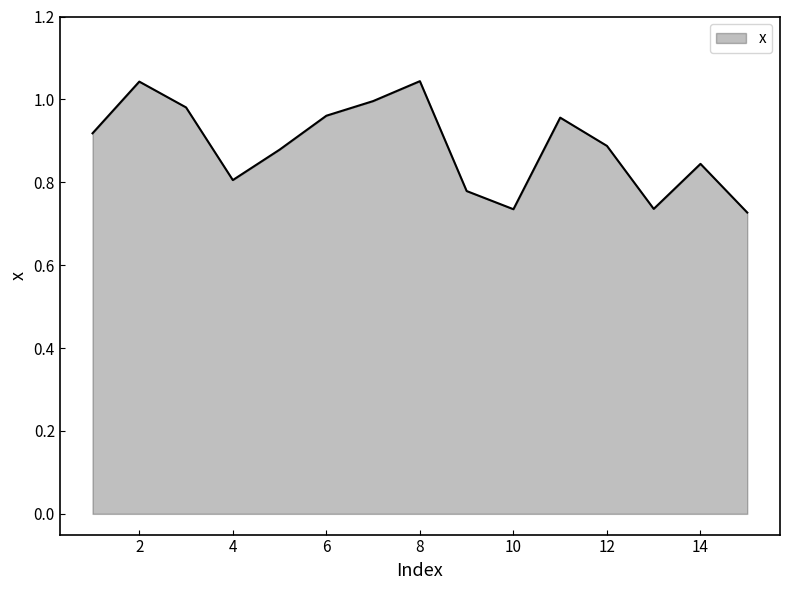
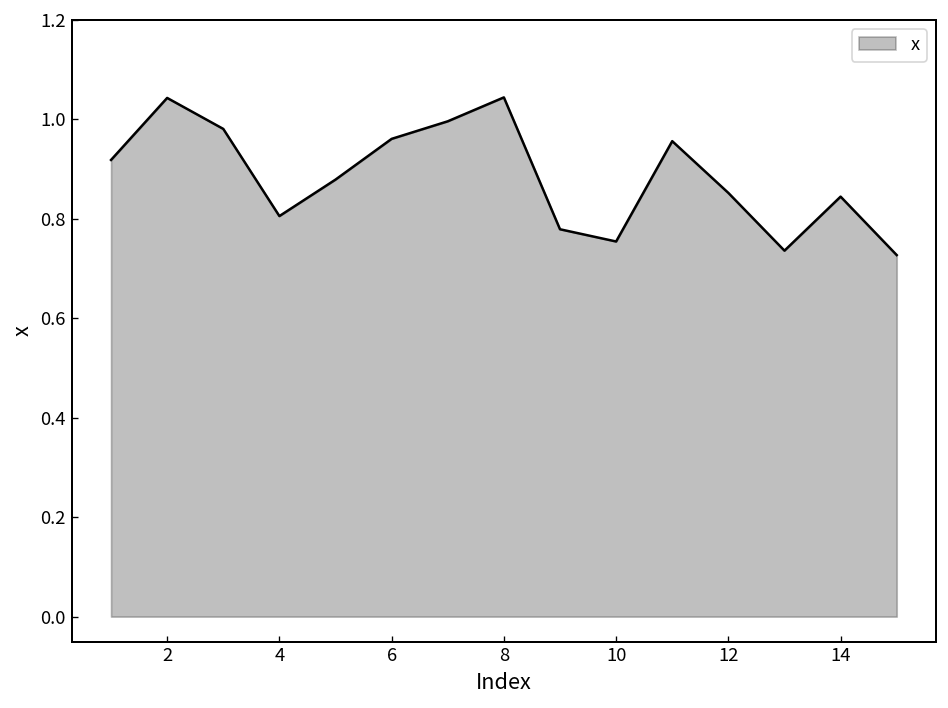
10: 0.73 -> 0.75
12: 0.89 -> 0.85
